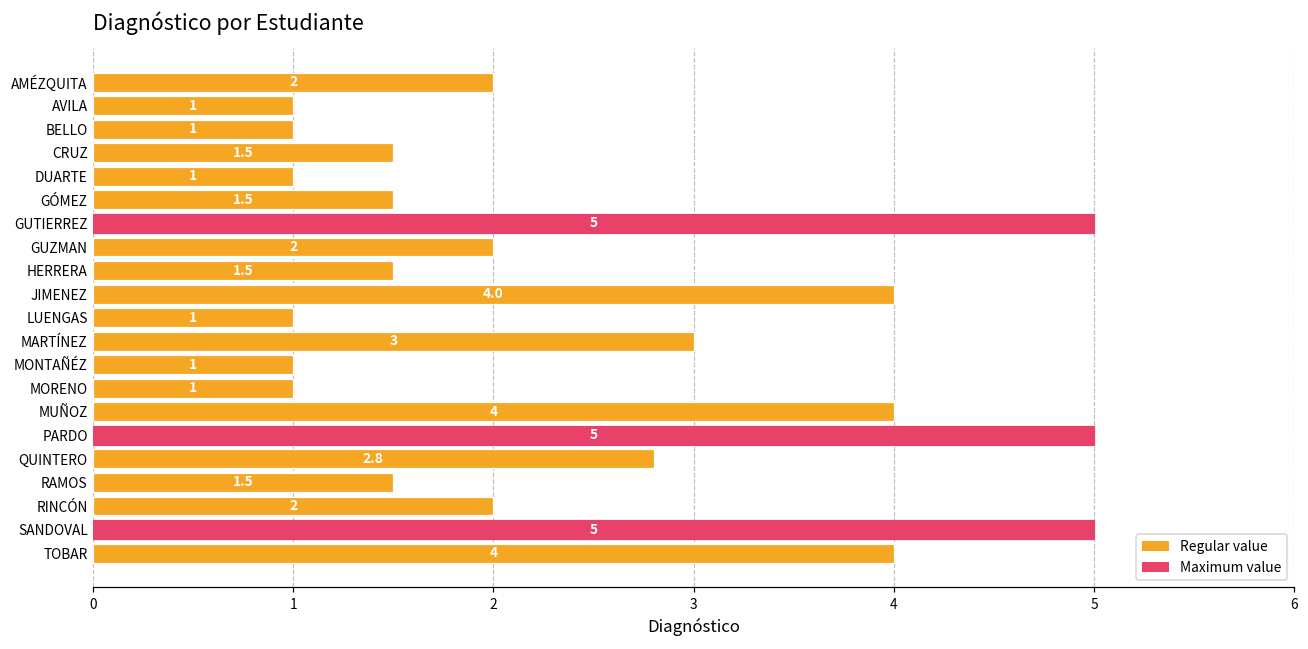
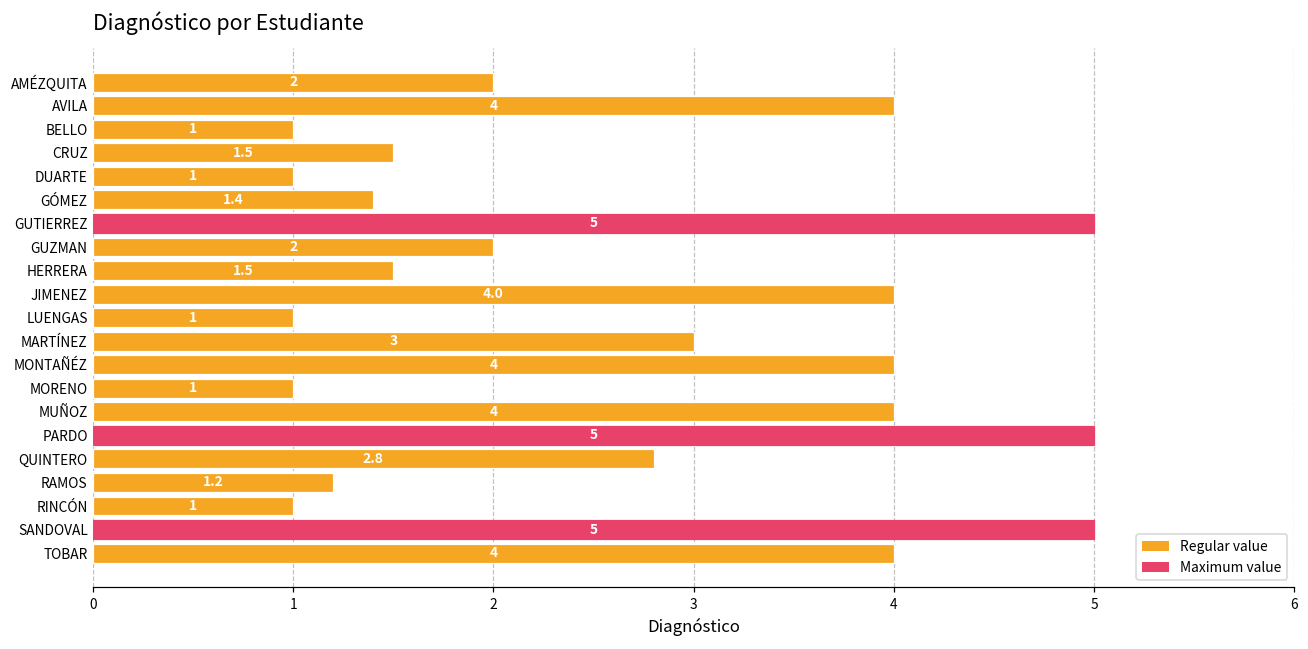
AVILA: 1 -> 4
GÓMEZ: 1.5 -> 1.4
MONTAÑÉZ: 1 -> 4
RAMOS: 1.5 -> 1.2
RINCÓN: 2 -> 1
